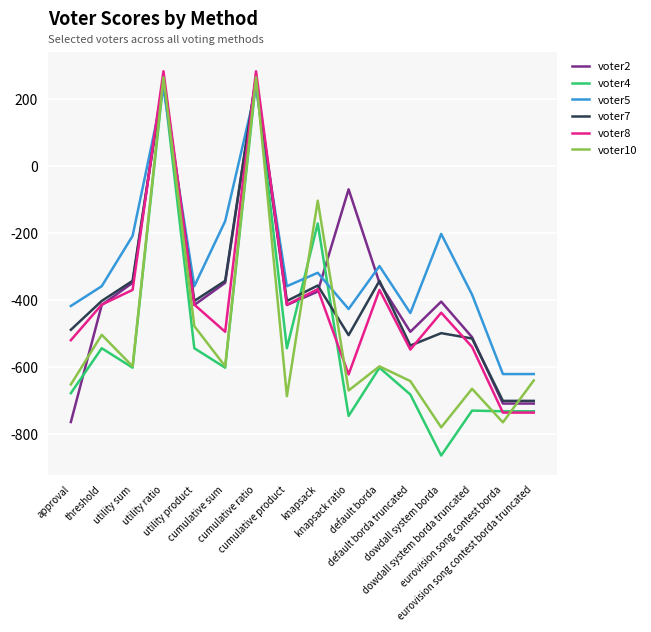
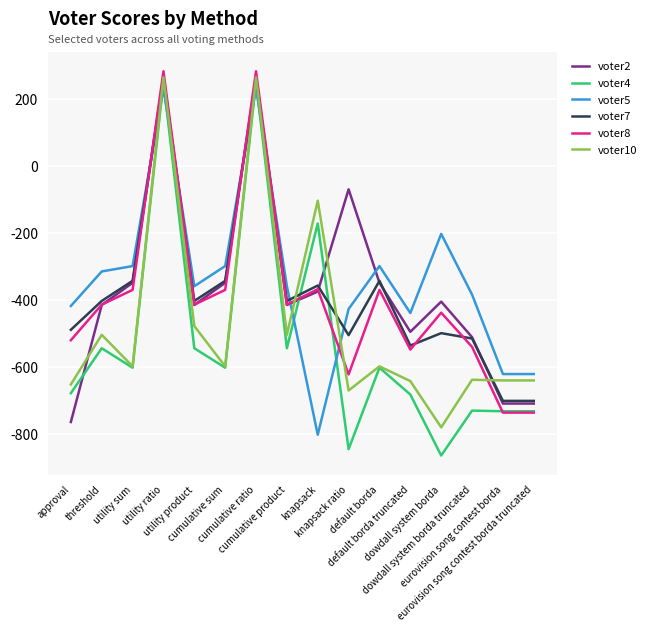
voter5, threshold: -360 -> -310
voter5, utility sum: -210 -> -300
voter5, cumulative sum: -160 -> -300
voter8, cumulative sum: -490 -> -370
voter10, cumulative product: -690 -> -500
voter5, knapsack: -320 -> -800
voter4, knapsack ratio: -750 -> -840
voter10, dowdall system borda truncated: -660 -> -640
voter10, eurovision song contest borda: -760 -> -640
